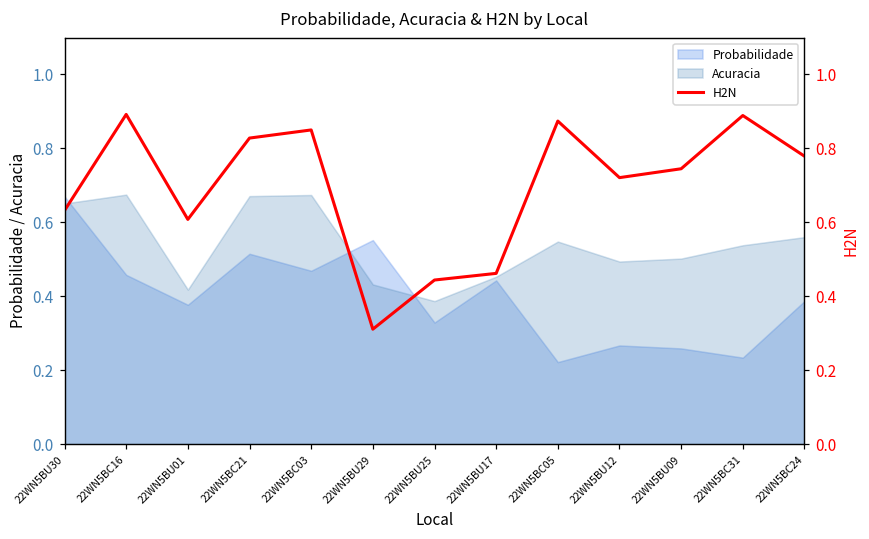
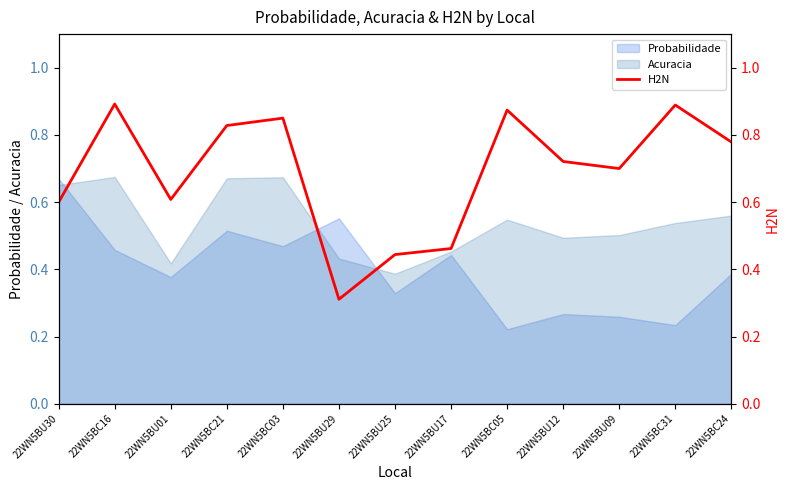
H2N, 22WN5BU30: 0.63 -> 0.60
H2N, 22WN5BU09: 0.75 -> 0.70
